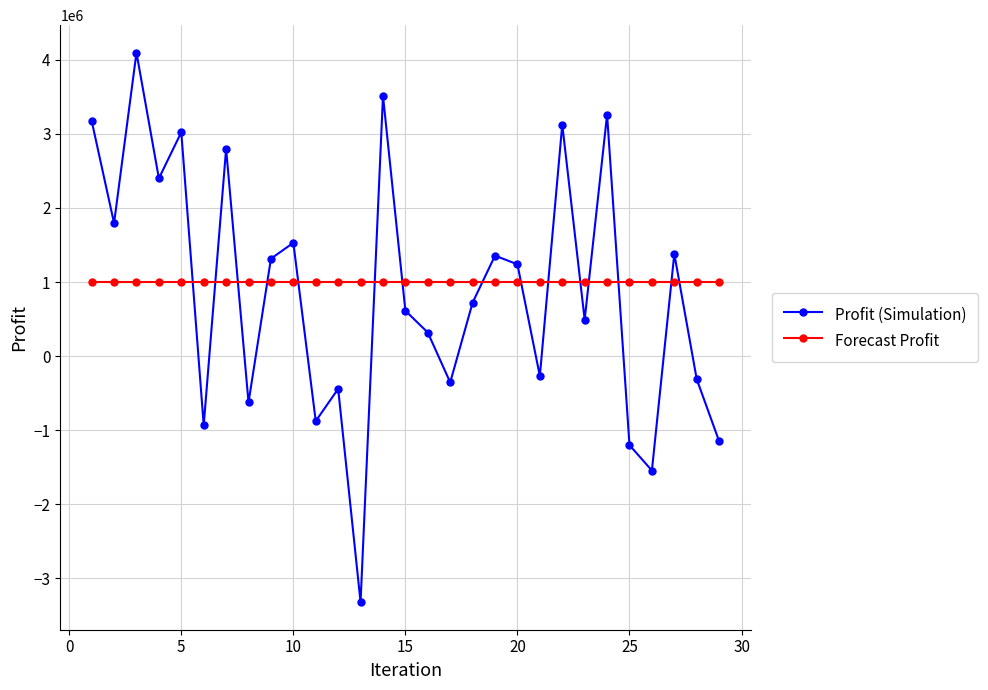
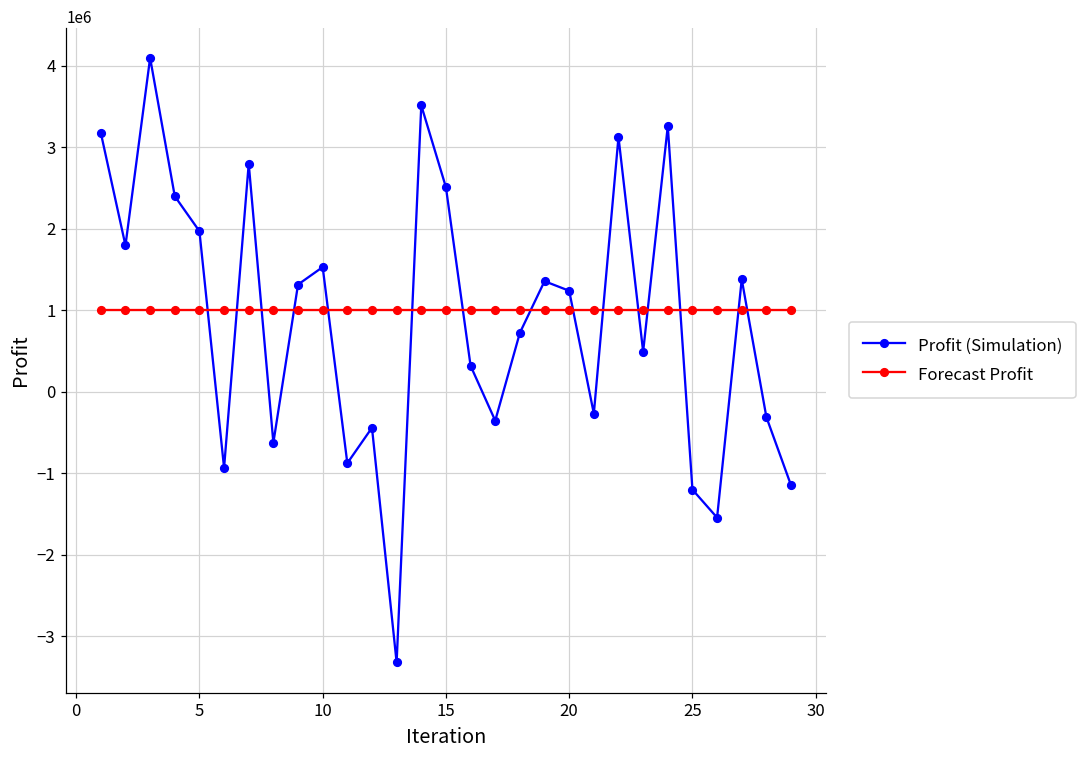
Profit (Simulation), 5: 3000000 -> 2000000
Profit (Simulation), 15: 600000 -> 2500000
